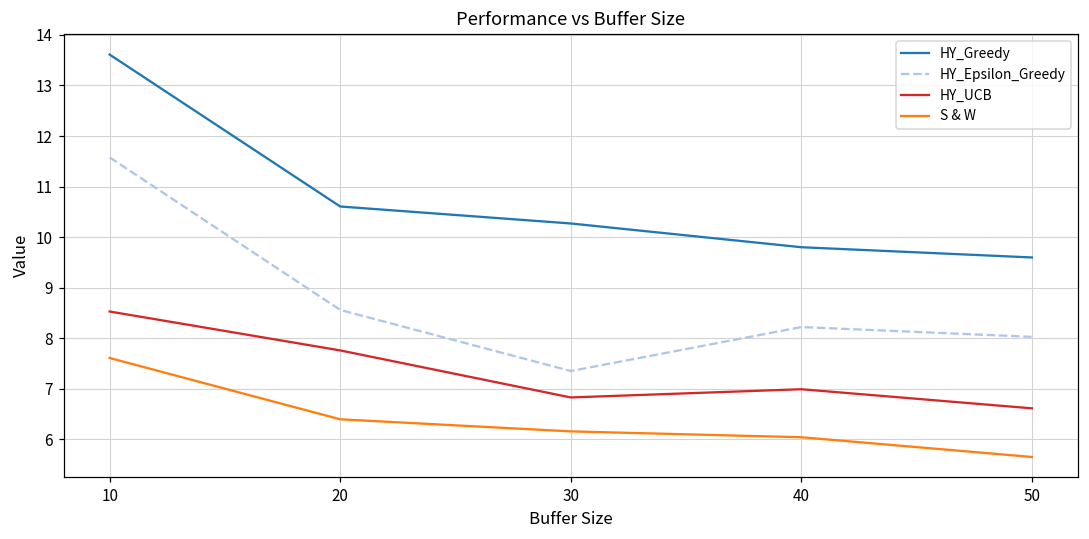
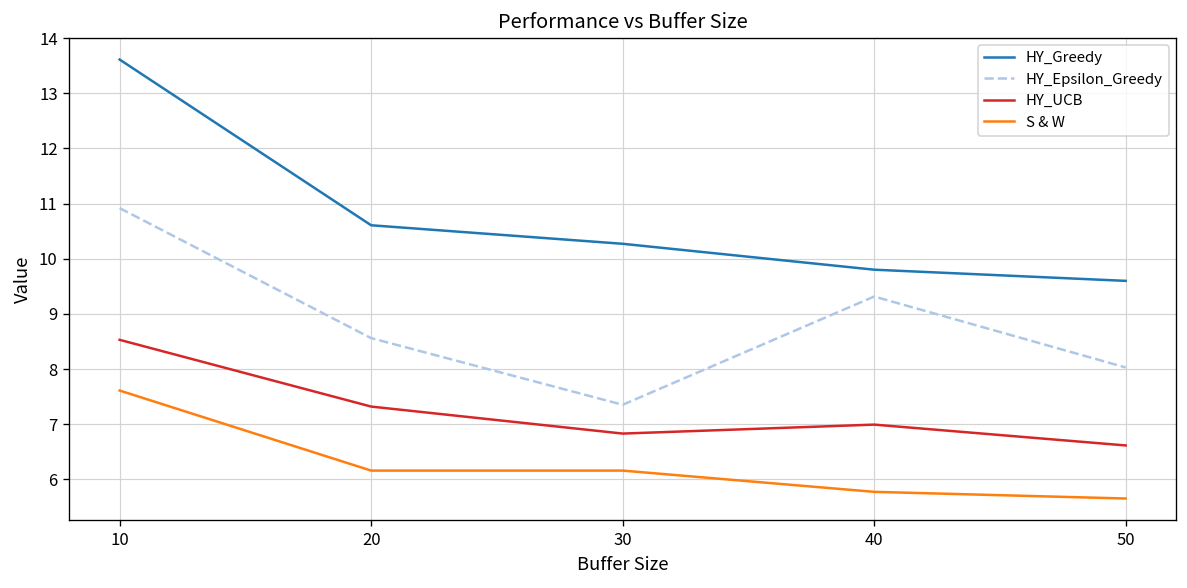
HY_Epsilon_Greedy, 10: 11.6 -> 10.9
HY_UCB, 20: 7.8 -> 7.3
S & W, 20: 6.4 -> 6.2
HY_Epsilon_Greedy, 40: 8.2 -> 9.3
S & W, 40: 6.0 -> 5.8
